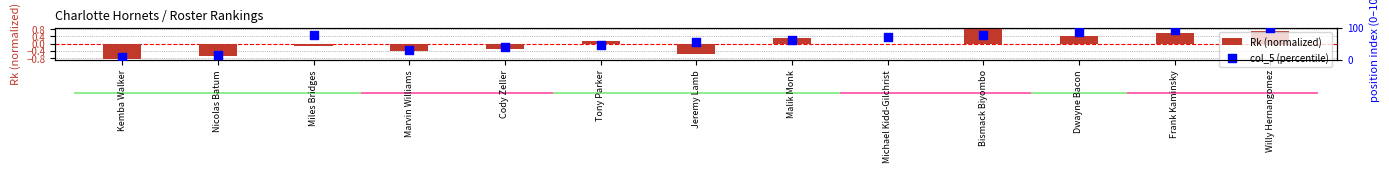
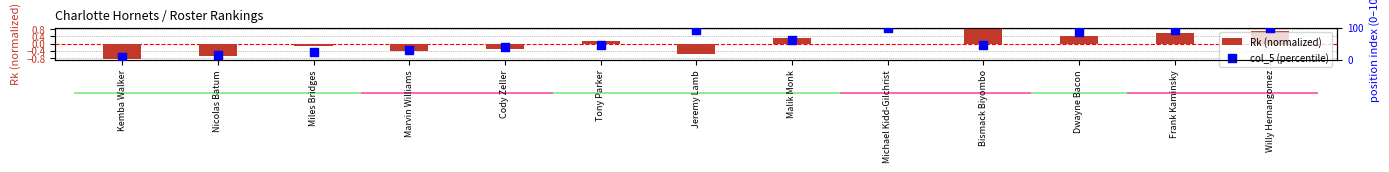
col_5 (percentile), Miles Bridges: 80 -> 20
col_5 (percentile), Jeremy Lamb: 50 -> 90
col_5 (percentile), Michael Kidd-Gilchrist: 70 -> 100
col_5 (percentile), Bismack Biyombo: 80 -> 50
